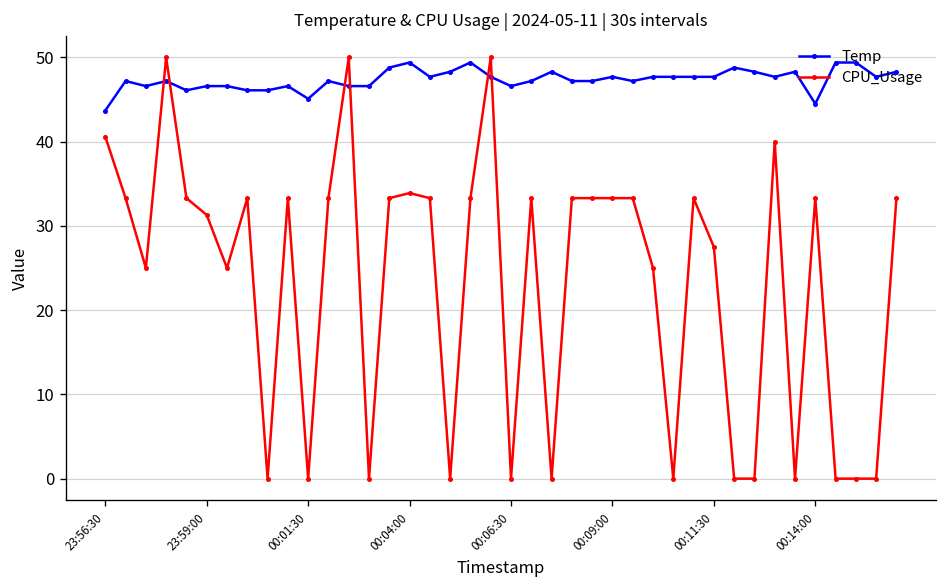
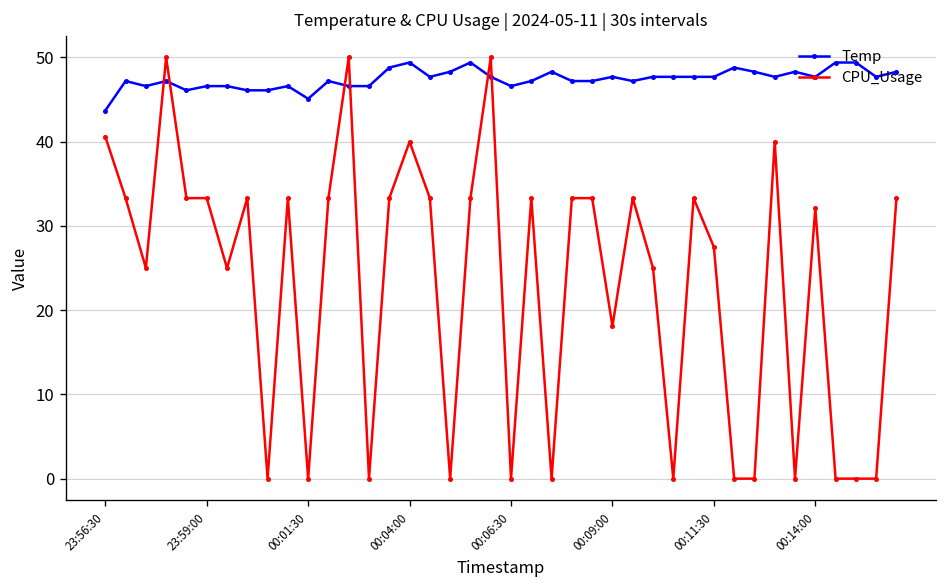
CPU_Usage, 23:59:00: 31 -> 33
CPU_Usage, 00:04:00: 34 -> 40
CPU_Usage, 00:09:00: 33 -> 18
Temp, 00:14:00: 45 -> 48
CPU_Usage, 00:14:00: 33 -> 32
